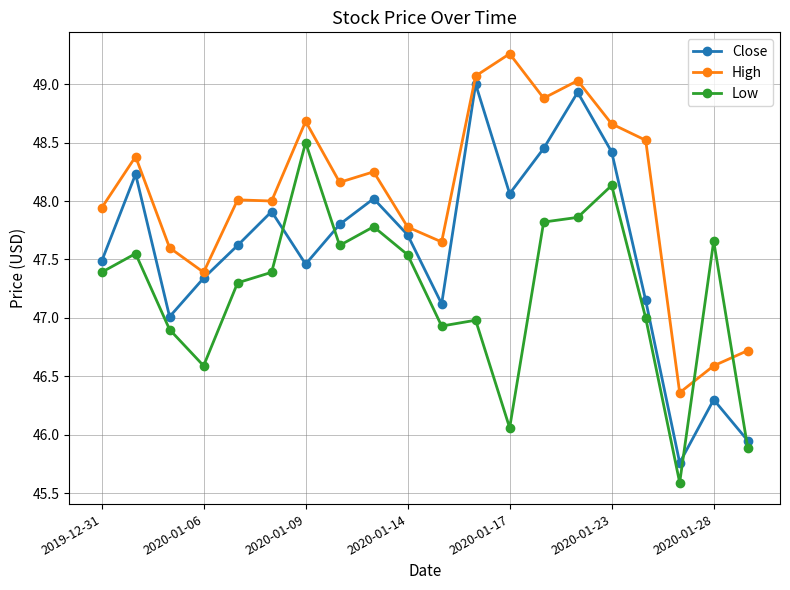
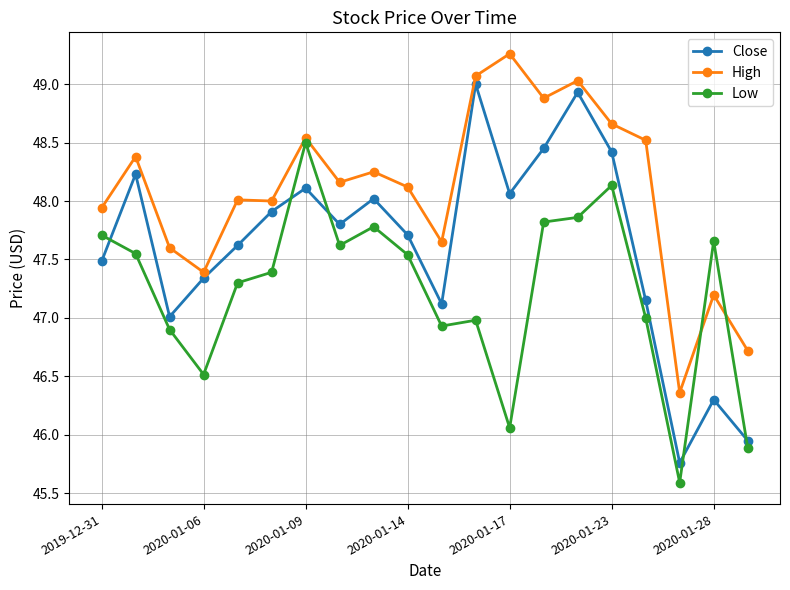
Low, 2019-12-31: 47.39 -> 47.71
Low, 2020-01-06: 46.59 -> 46.52
Close, 2020-01-09: 47.46 -> 48.11
High, 2020-01-09: 48.68 -> 48.54
High, 2020-01-14: 47.78 -> 48.12
High, 2020-01-28: 46.59 -> 47.20
